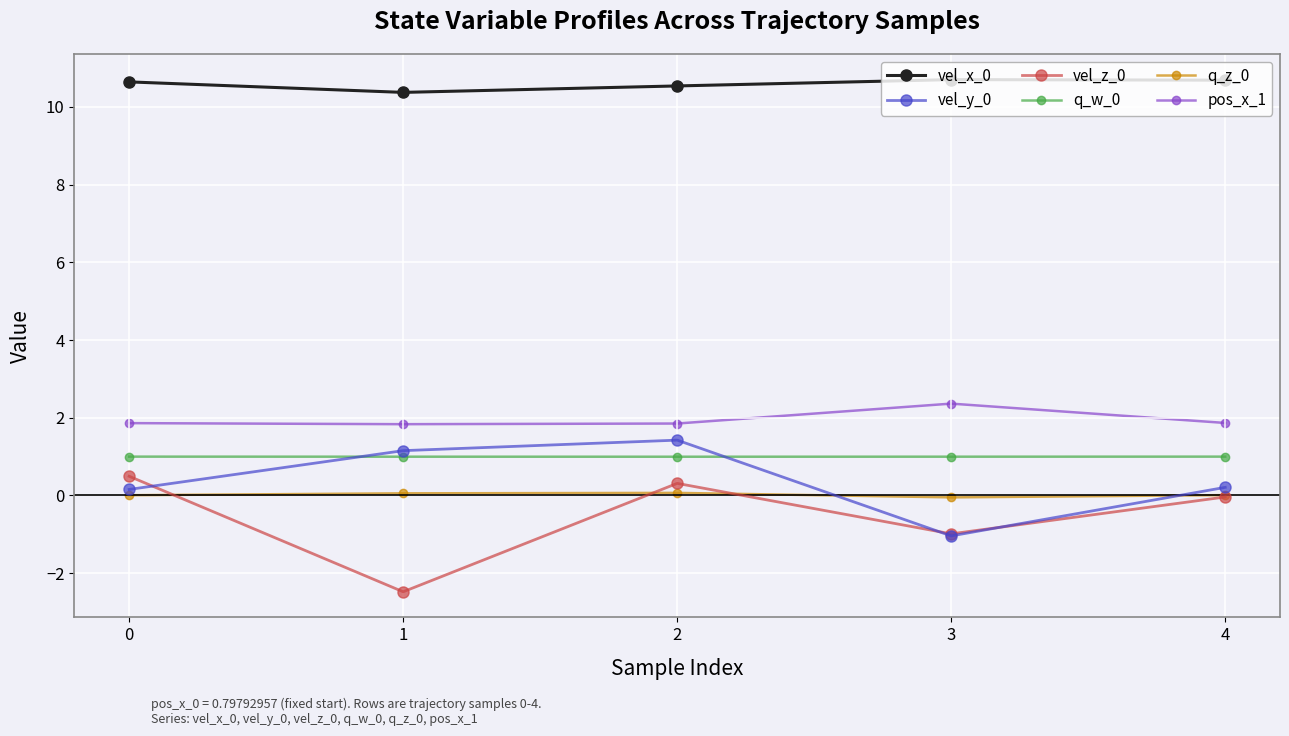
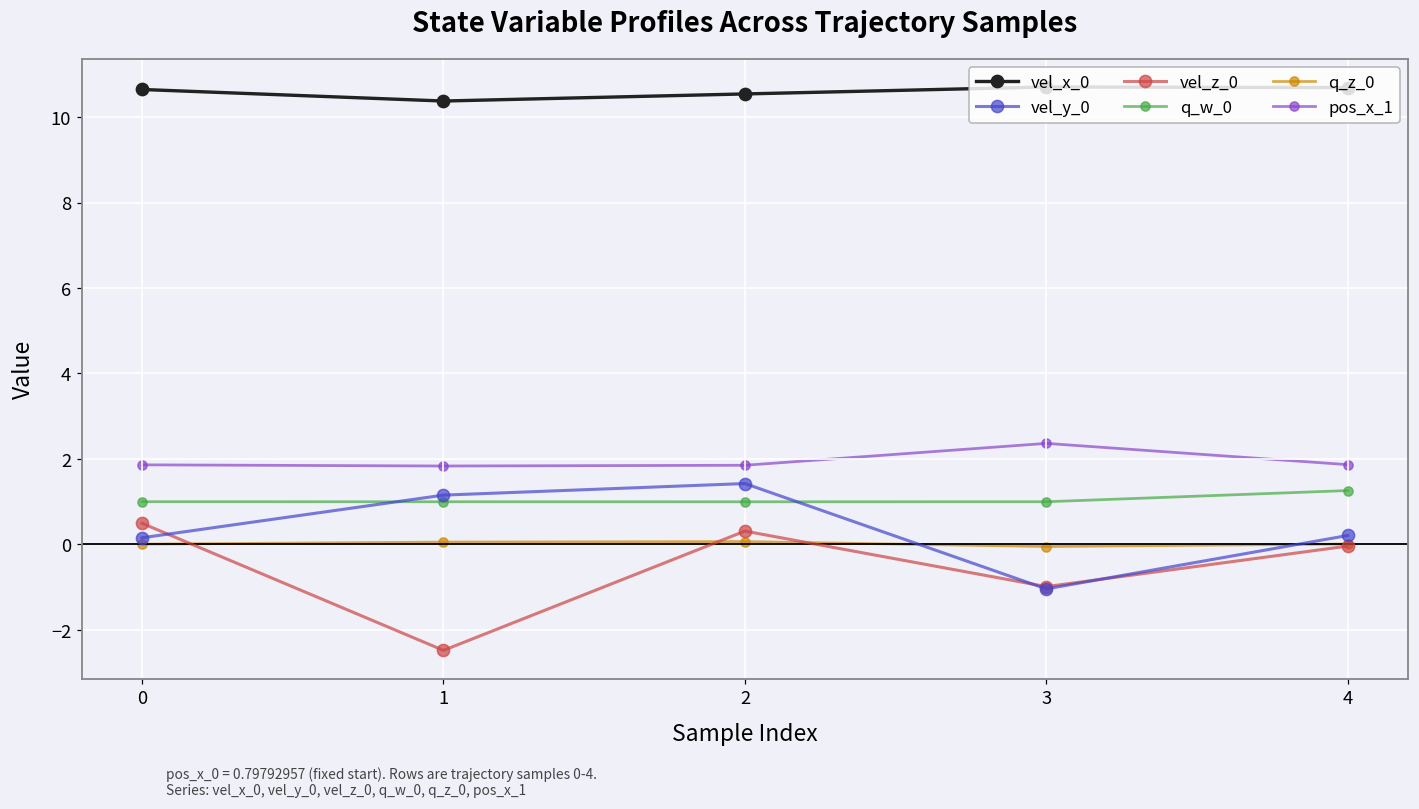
q_w_0, 4: 1.0 -> 1.3
